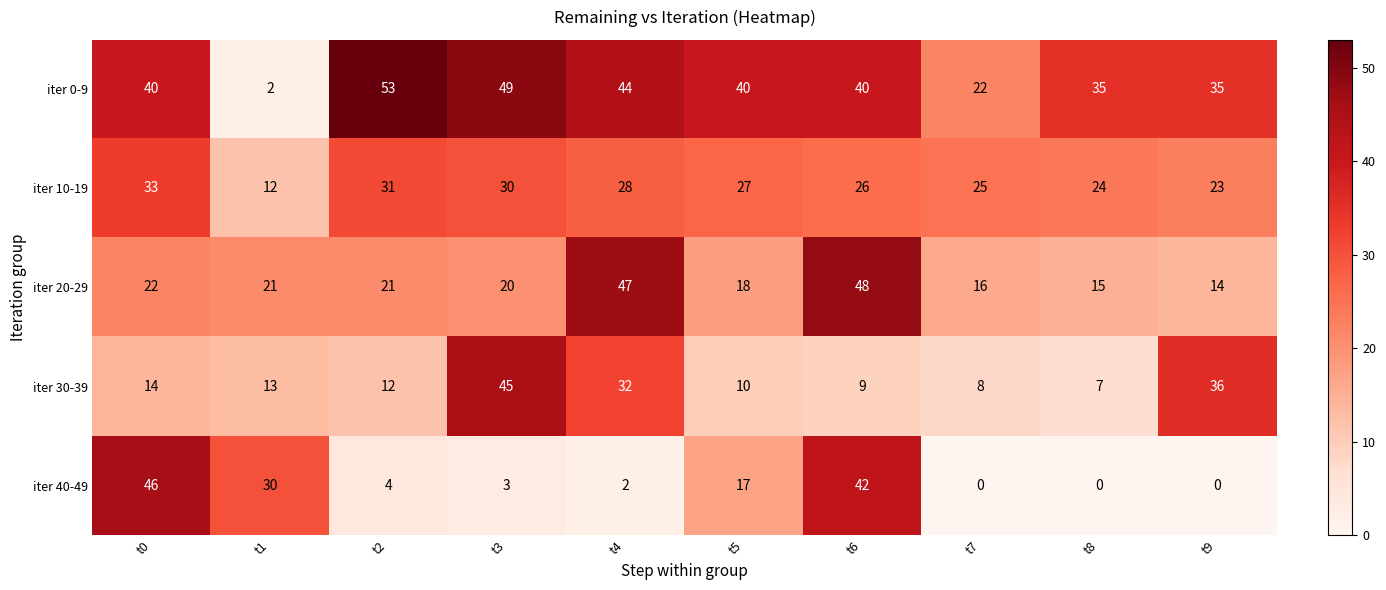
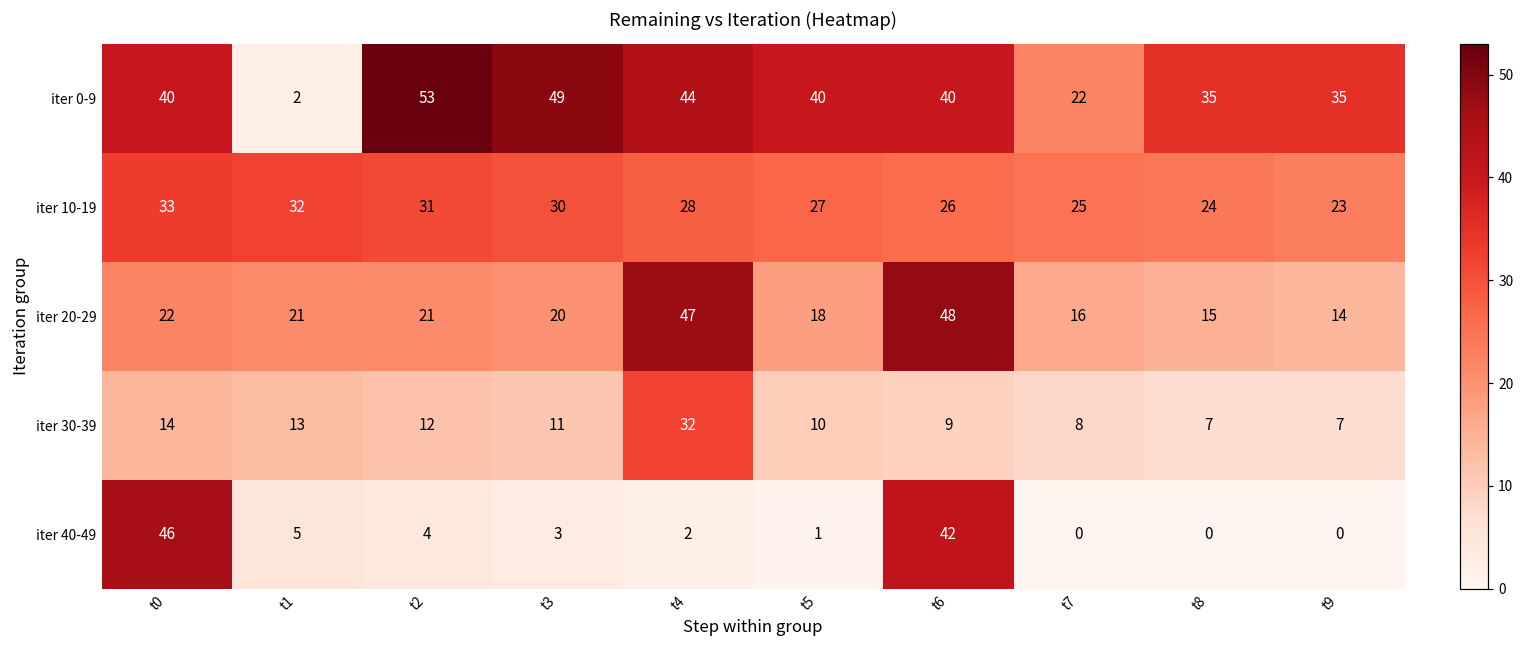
iter 10-19, t1: 12 -> 32
iter 30-39, t3: 45 -> 11
iter 30-39, t9: 36 -> 7
iter 40-49, t1: 30 -> 5
iter 40-49, t5: 17 -> 1
